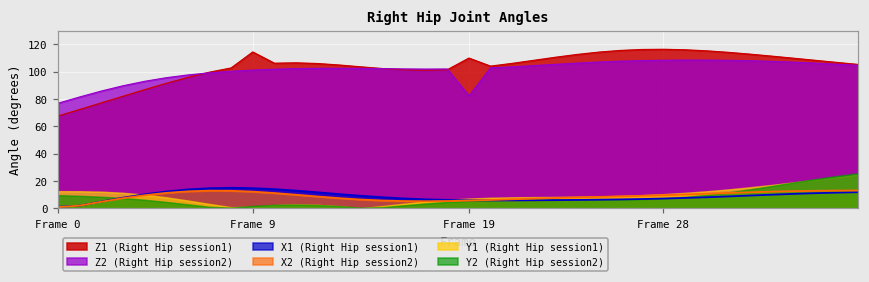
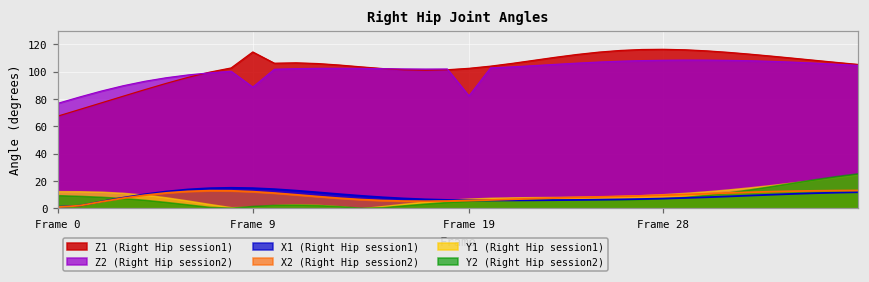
Z2 (Right Hip session2), Frame 9: 101 -> 89
Z1 (Right Hip session1), Frame 19: 110 -> 102
